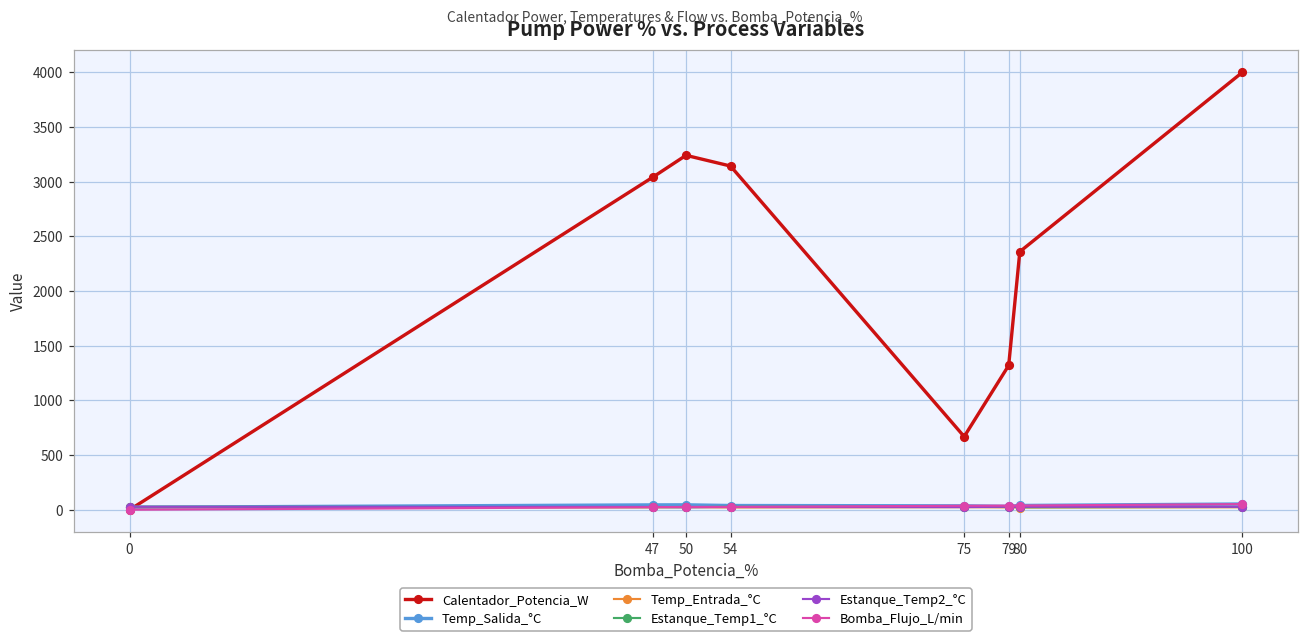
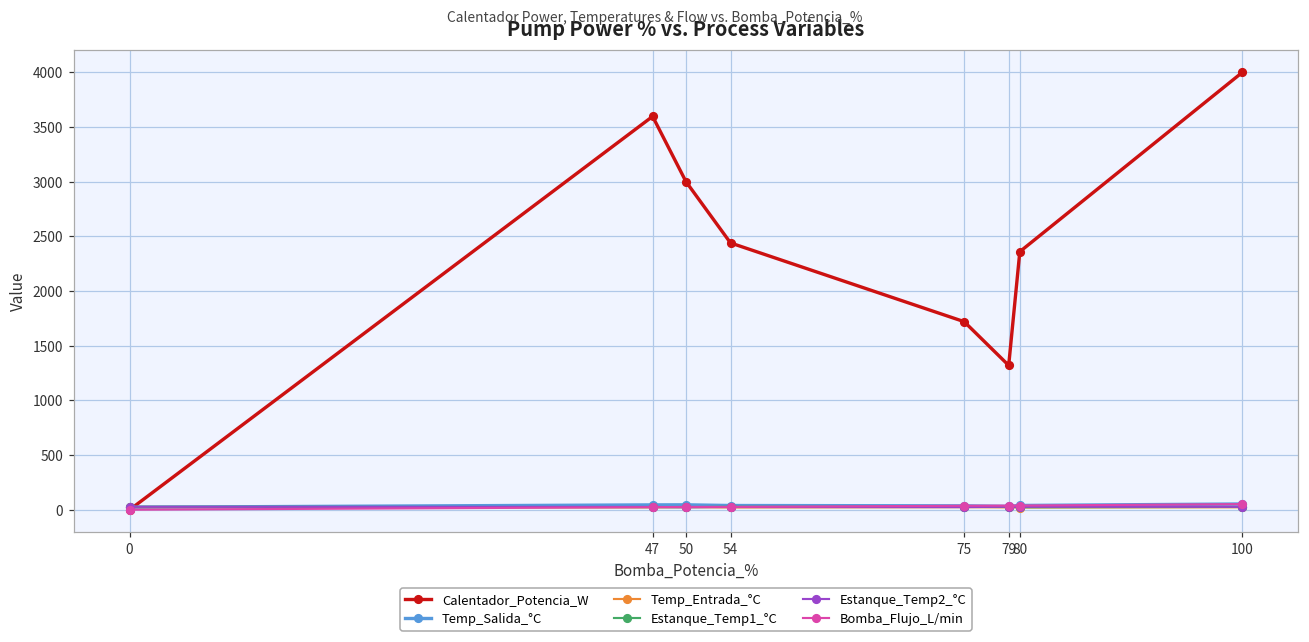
Calentador_Potencia_W, 47: 3000 -> 3600
Calentador_Potencia_W, 50: 3200 -> 3000
Calentador_Potencia_W, 54: 3100 -> 2400
Calentador_Potencia_W, 75: 700 -> 1700
